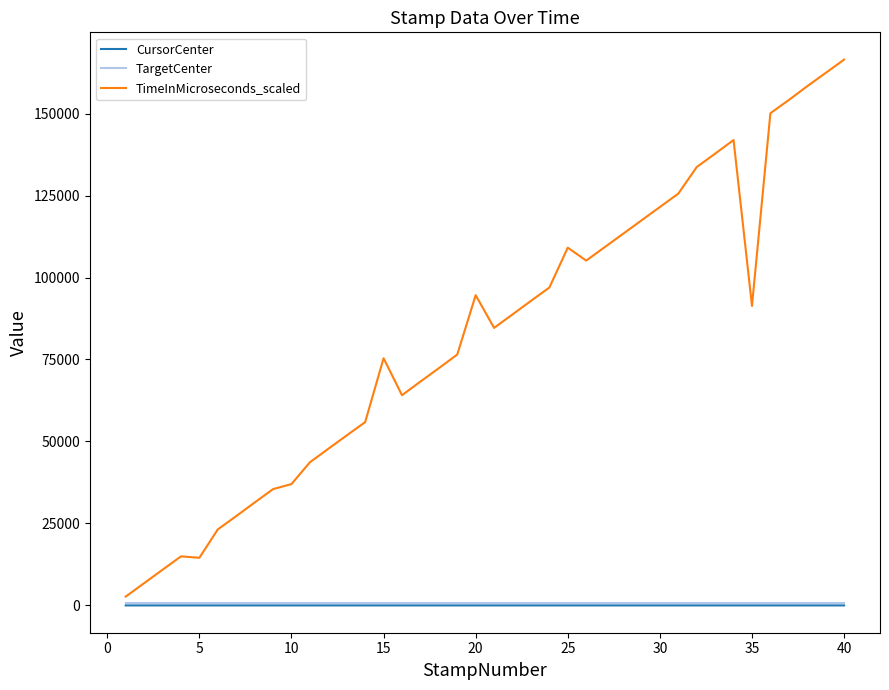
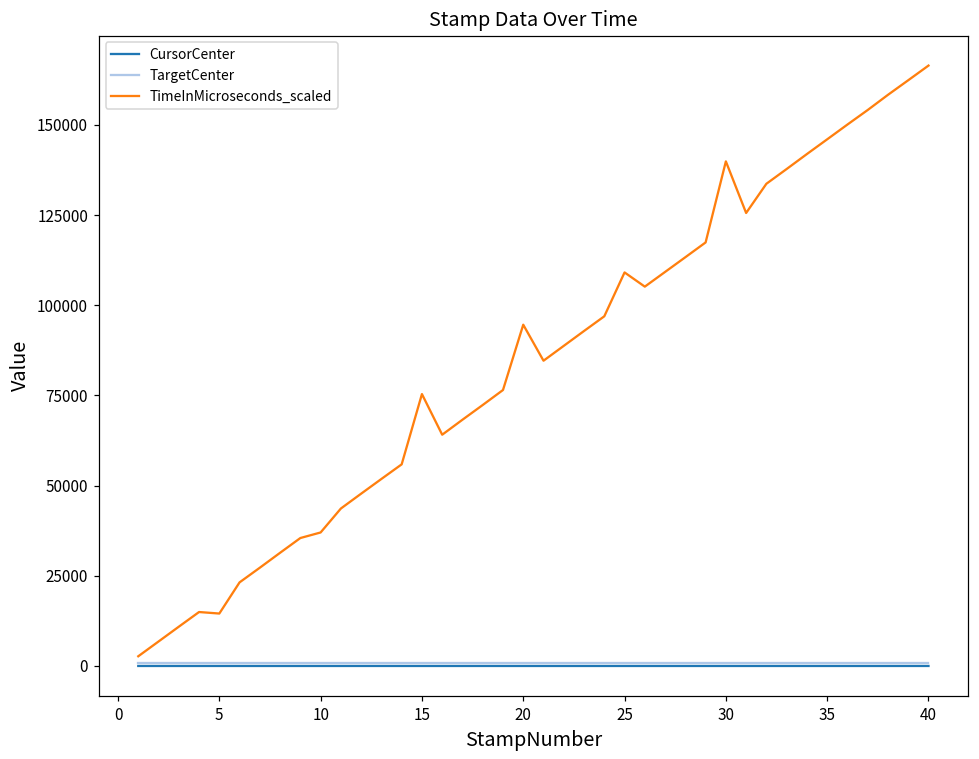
TimeInMicroseconds_scaled, 30: 121000 -> 140000
TimeInMicroseconds_scaled, 35: 91000 -> 146000
